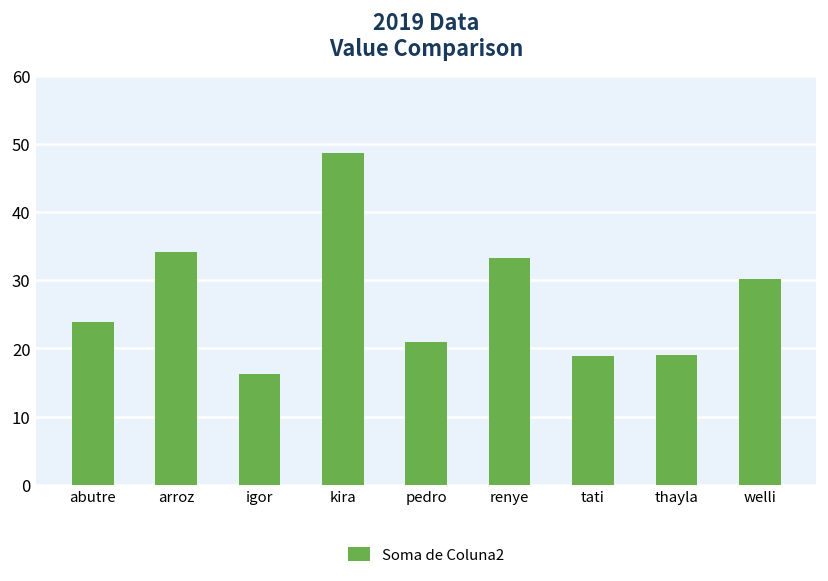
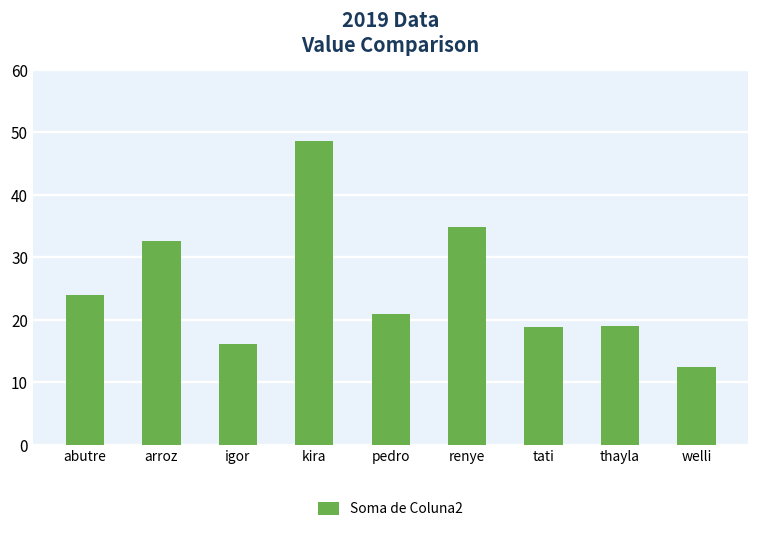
arroz: 34 -> 33
renye: 33 -> 35
welli: 30 -> 12
